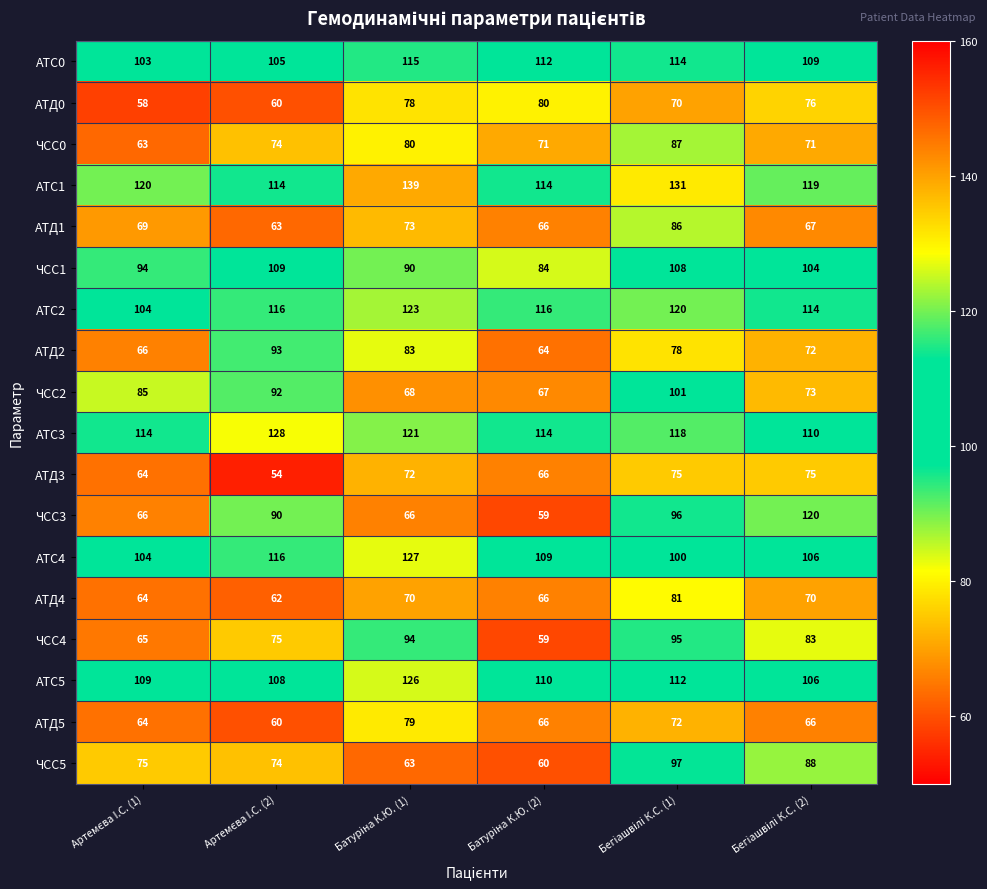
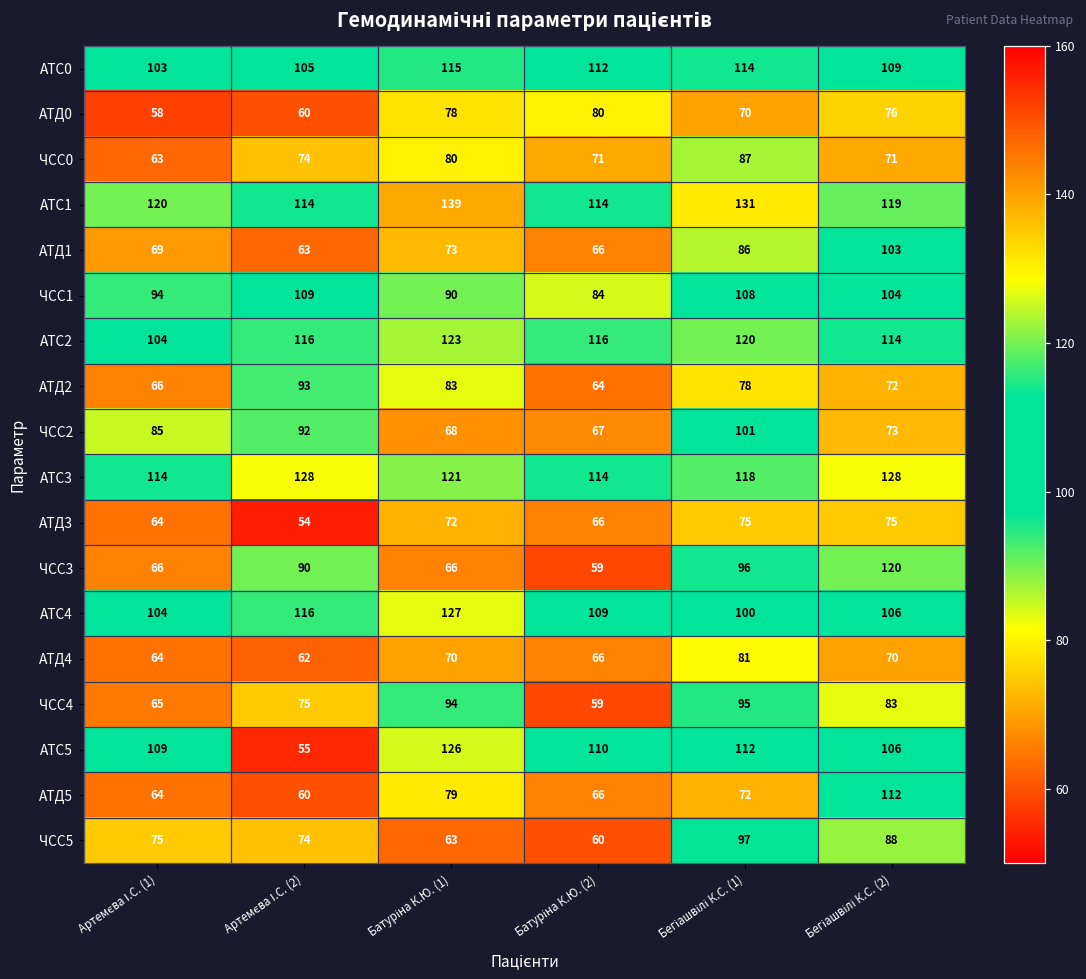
АТД1, Бегіашвілі К.С. (2): 67 -> 103
АТС3, Бегіашвілі К.С. (2): 110 -> 128
АТС5, Артемєва І.С. (2): 108 -> 55
АТД5, Бегіашвілі К.С. (2): 66 -> 112
